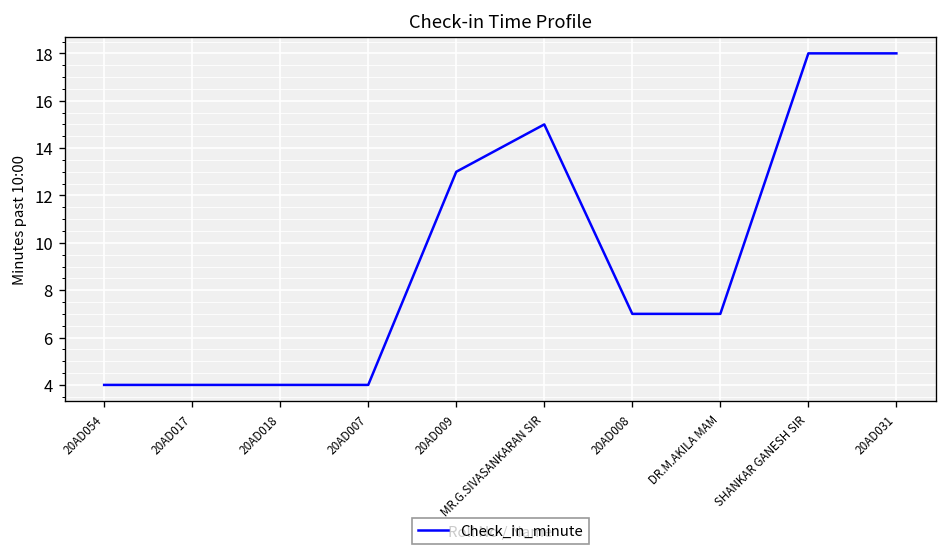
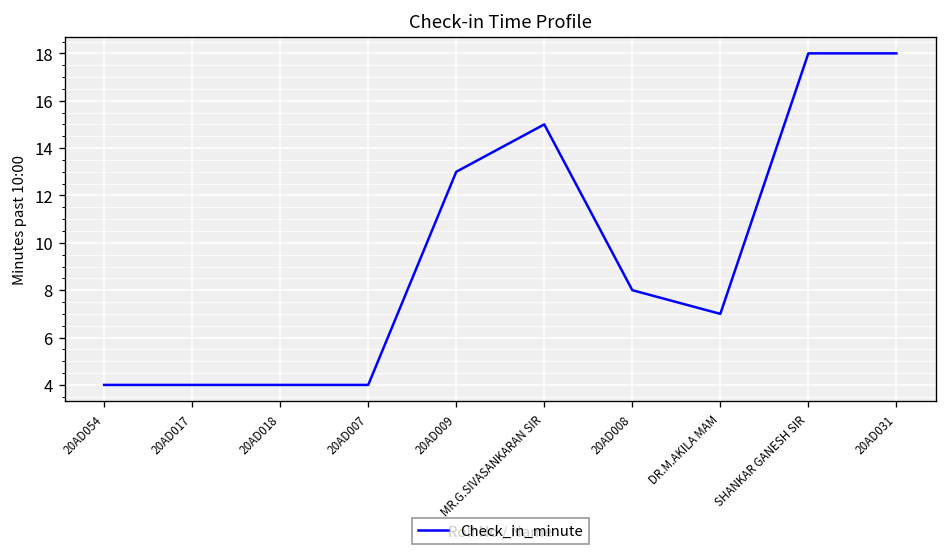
20AD008: 7 -> 8
